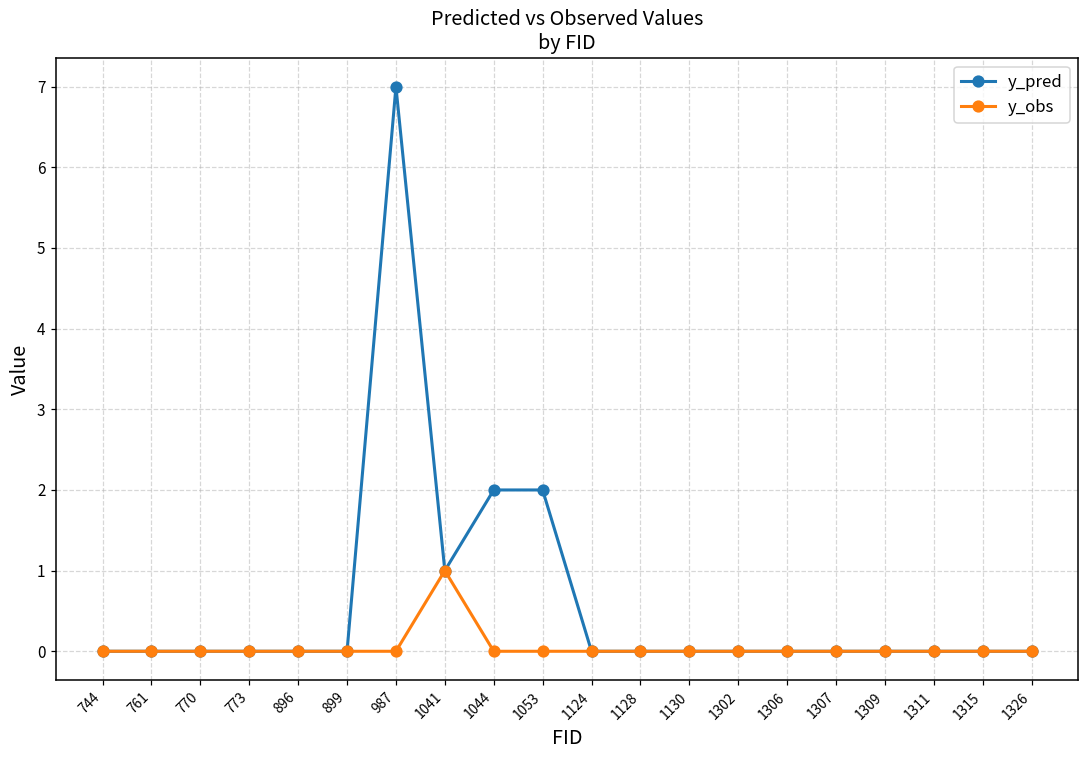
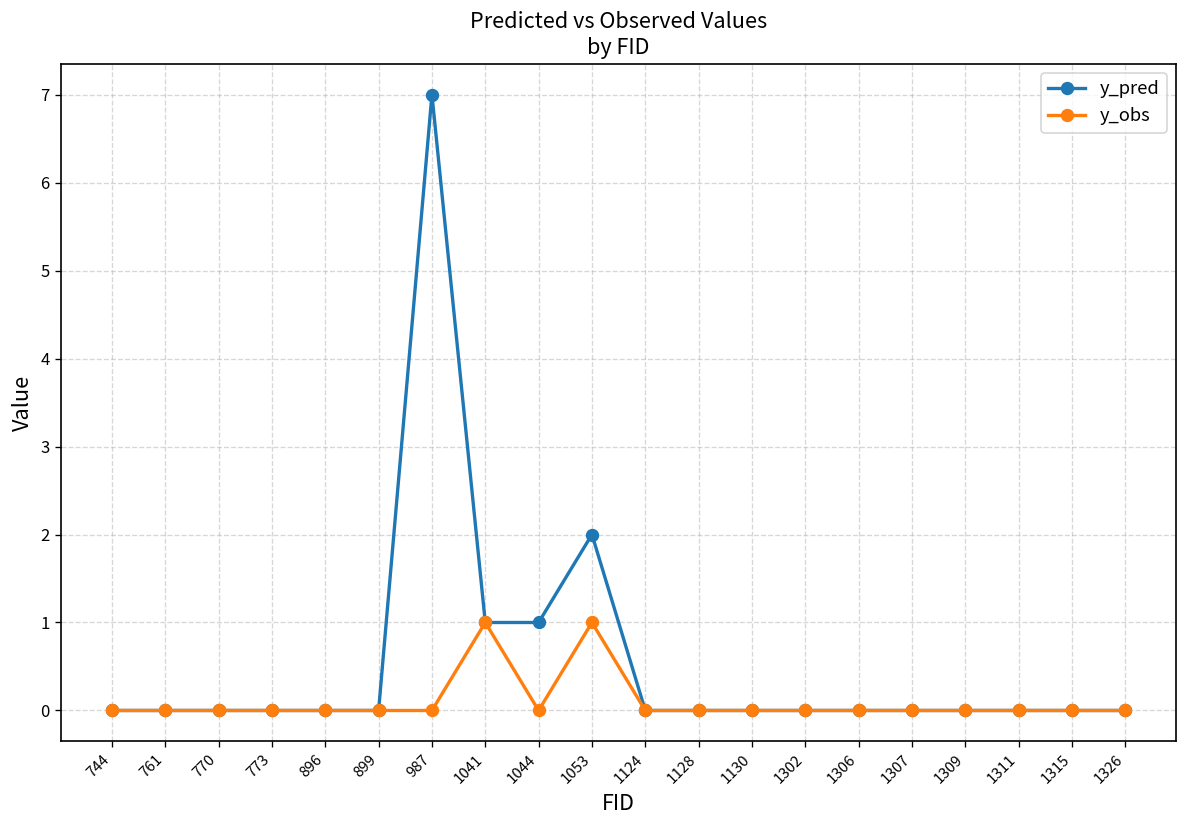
y_pred, 1044: 2 -> 1
y_obs, 1053: 0 -> 1
